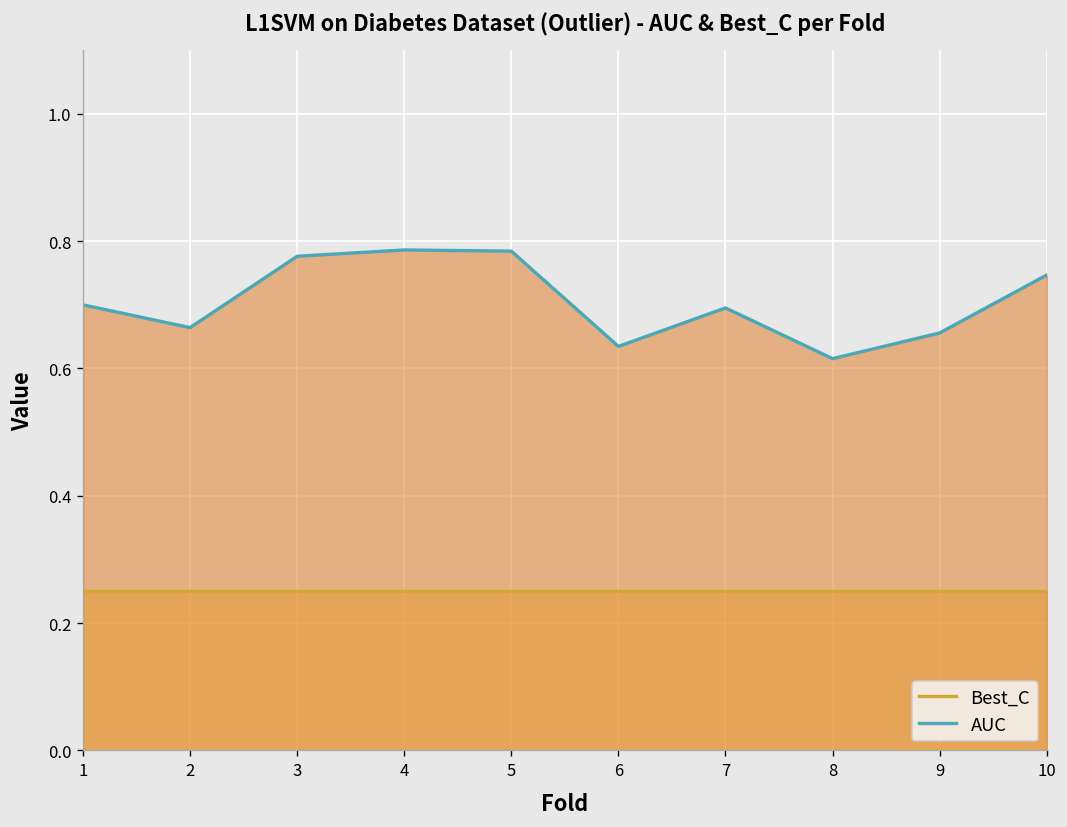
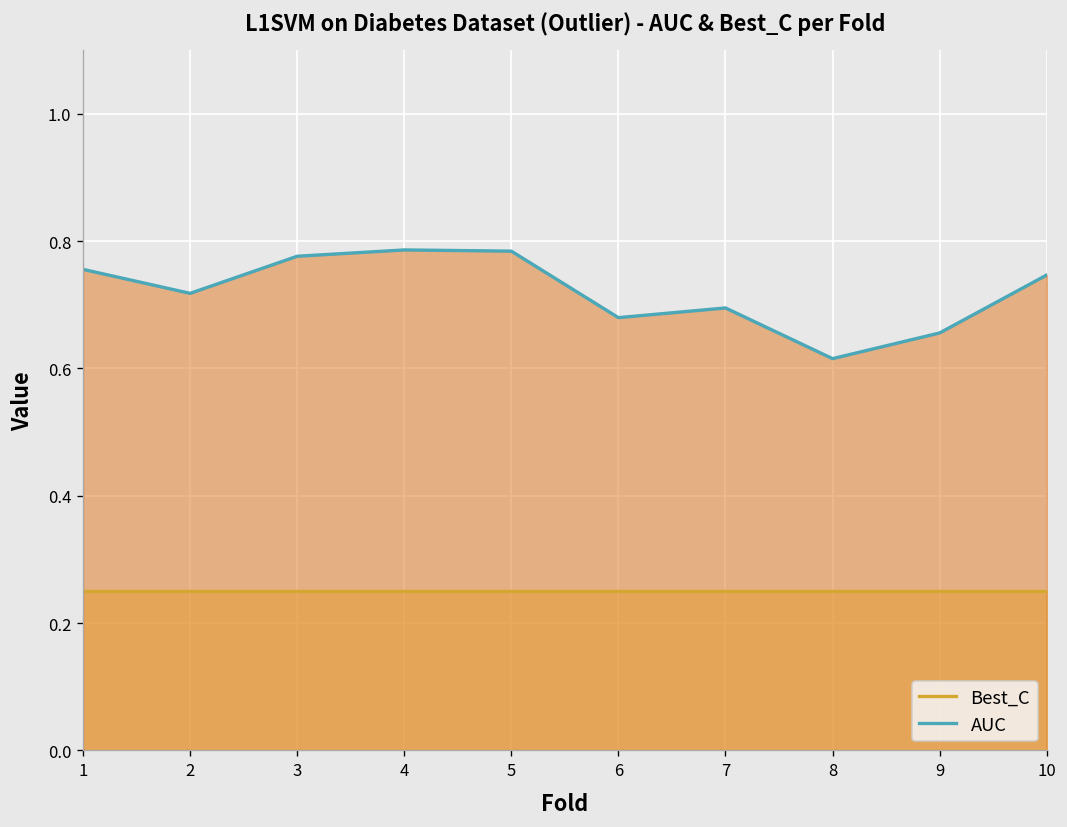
AUC, 1: 0.70 -> 0.76
AUC, 2: 0.66 -> 0.72
AUC, 6: 0.63 -> 0.68
